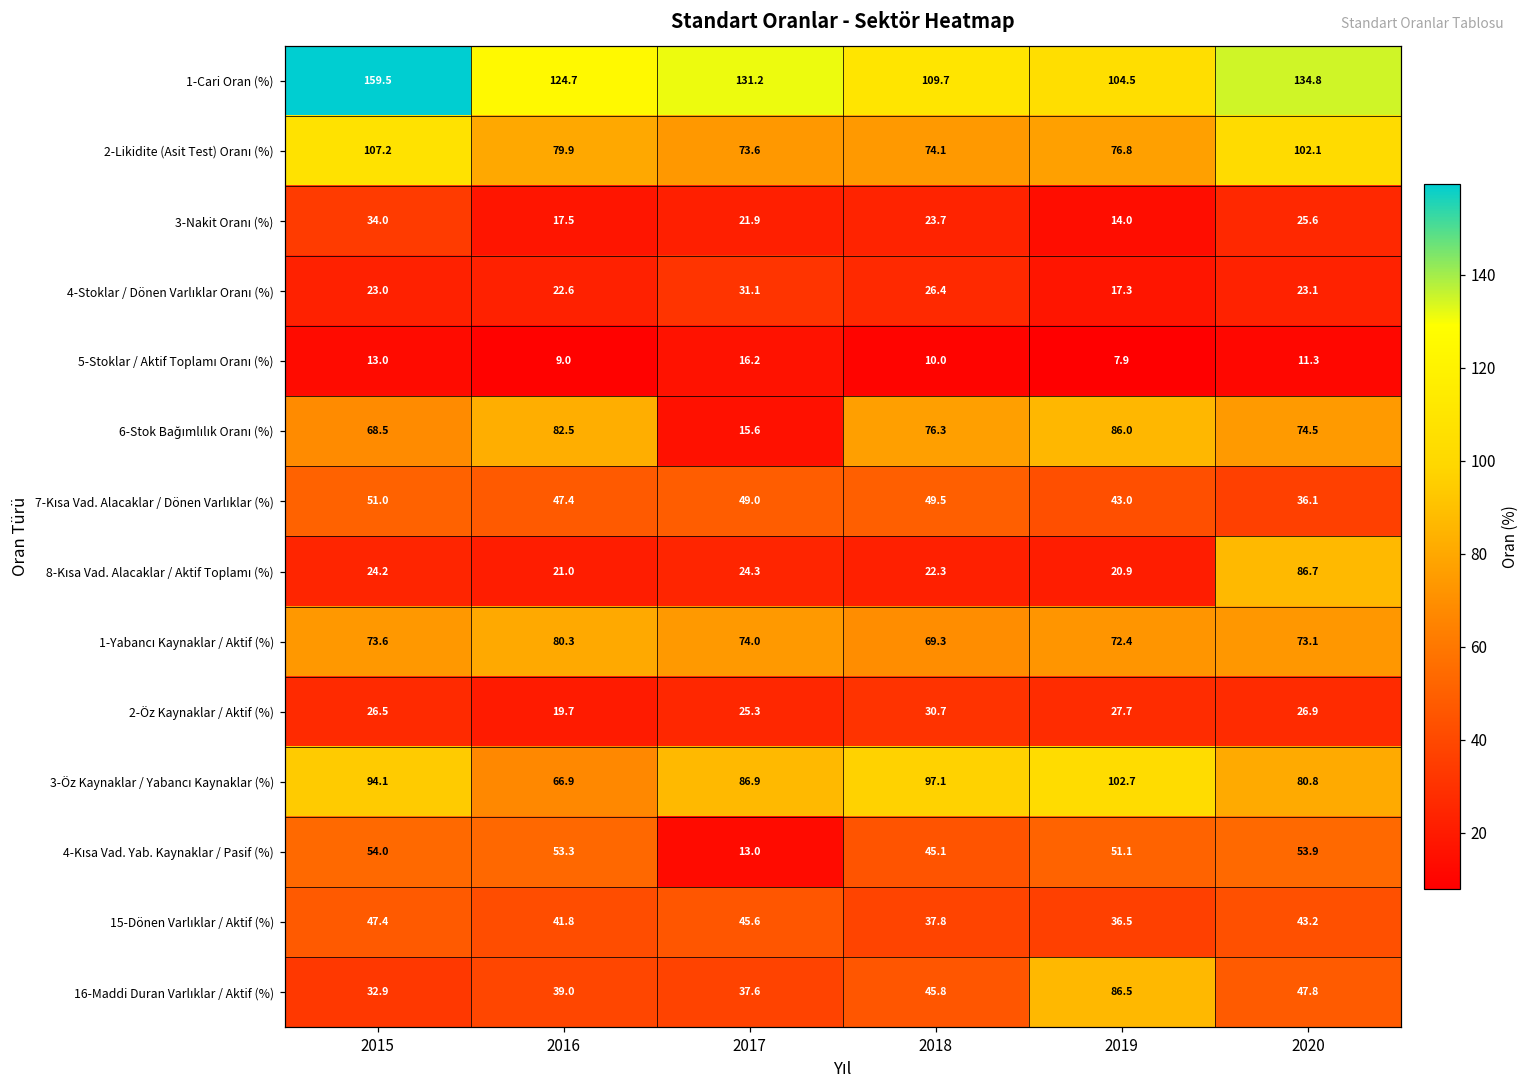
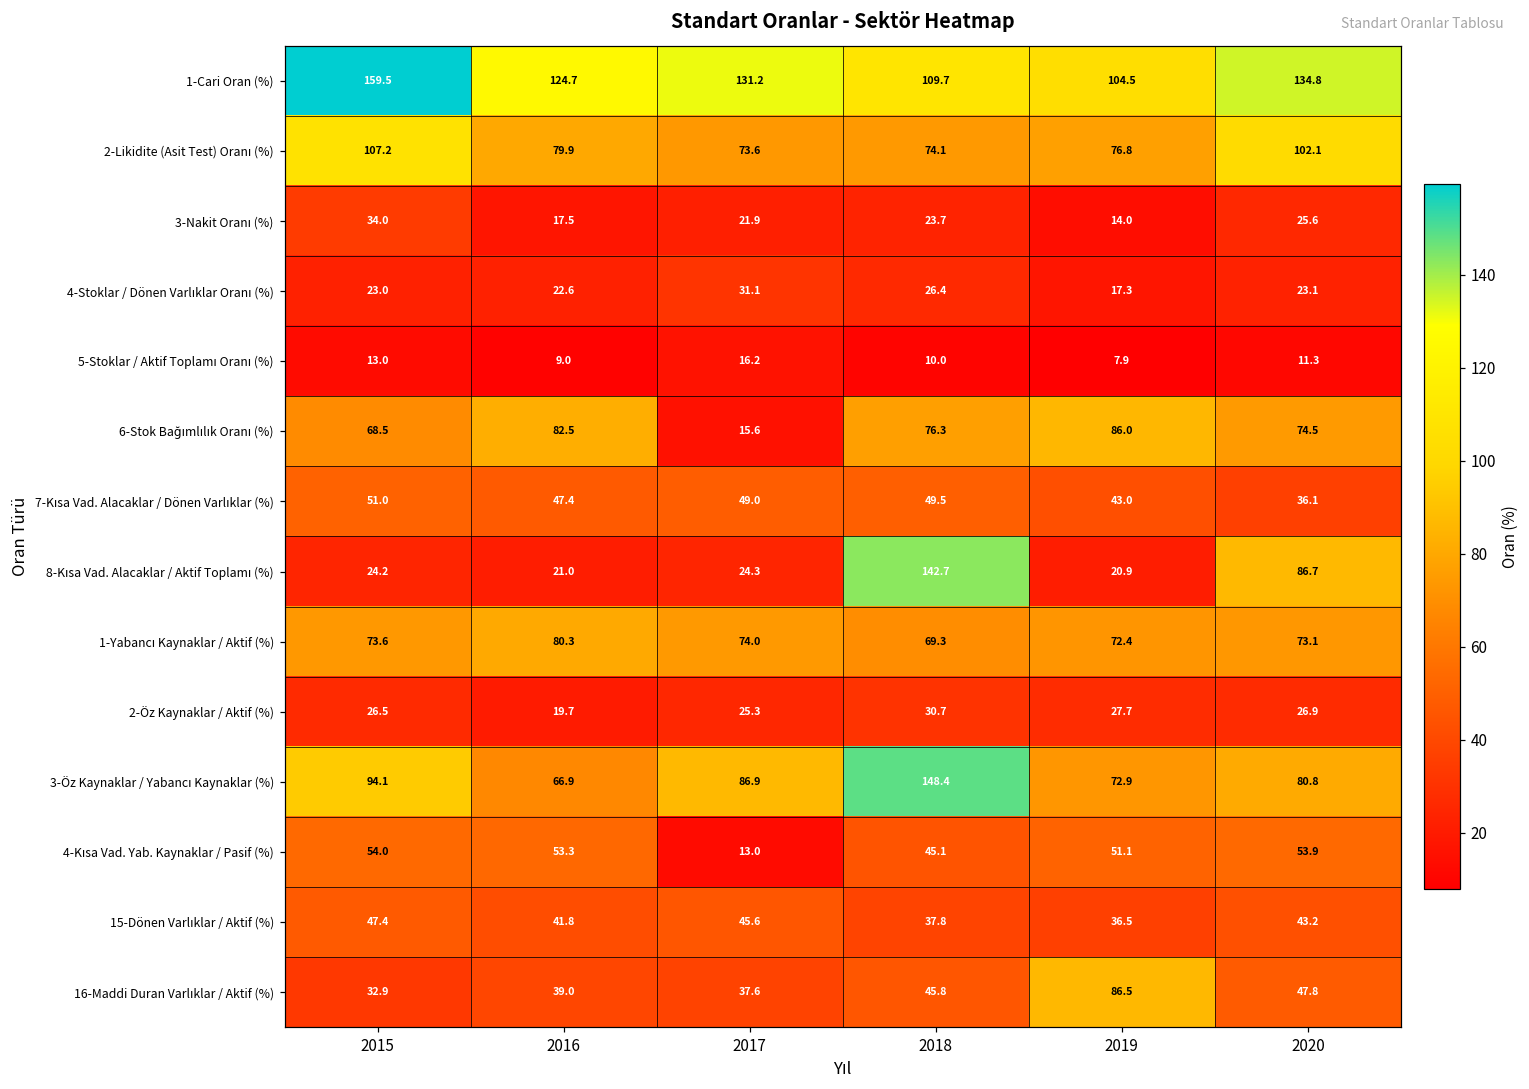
8-Kısa Vad. Alacaklar / Aktif Toplamı (%), 2018: 22.3 -> 142.7
3-Öz Kaynaklar / Yabancı Kaynaklar (%), 2018: 97.1 -> 148.4
3-Öz Kaynaklar / Yabancı Kaynaklar (%), 2019: 102.7 -> 72.9
